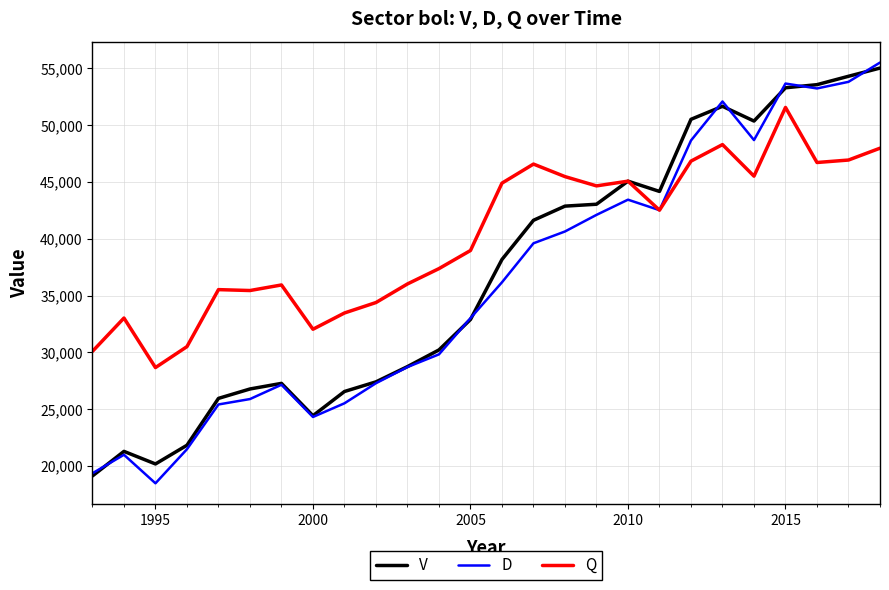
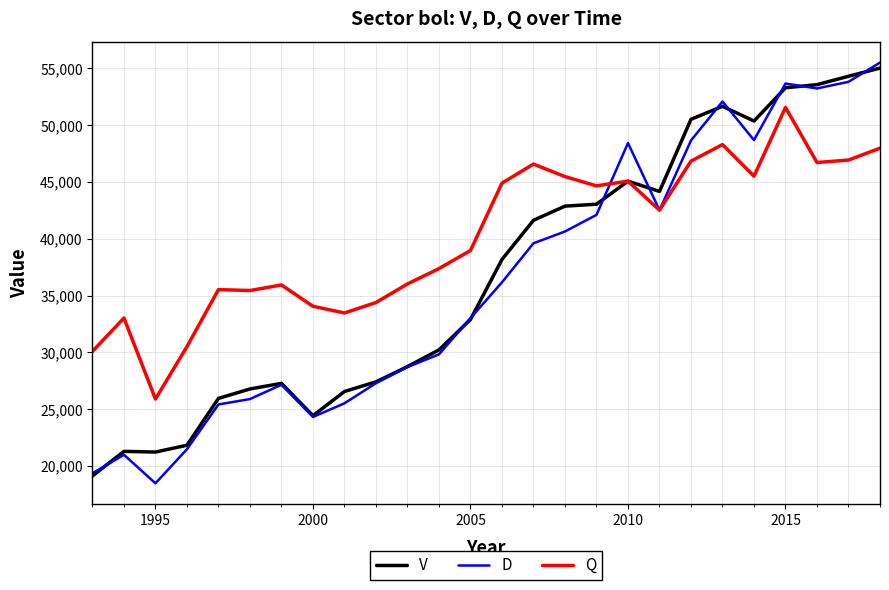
V, 1995: 20,200 -> 21,200
Q, 1995: 28,700 -> 25,900
Q, 2000: 32,000 -> 34,100
D, 2010: 43,400 -> 48,400
